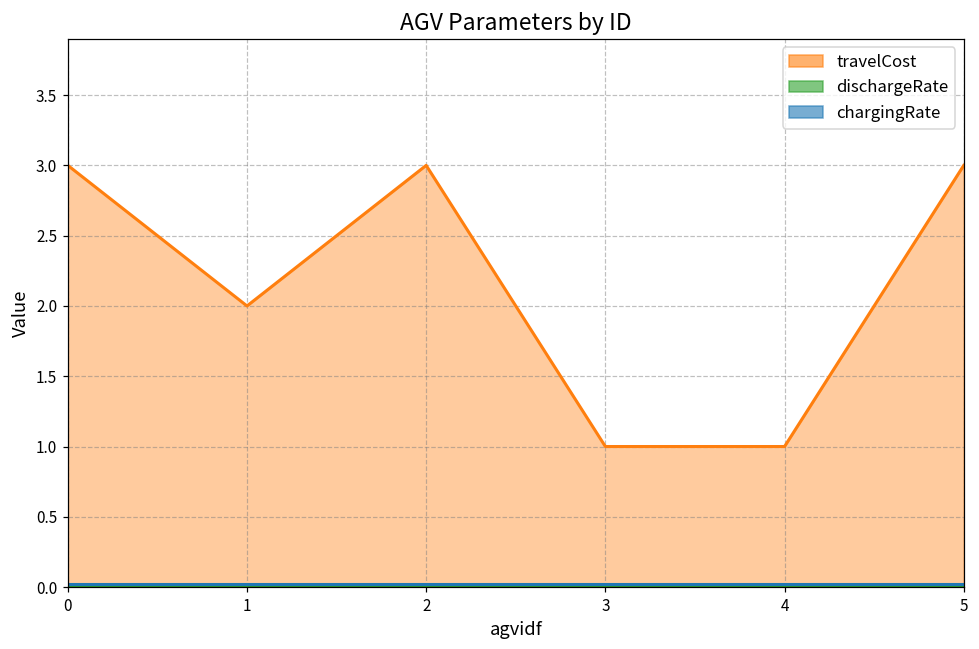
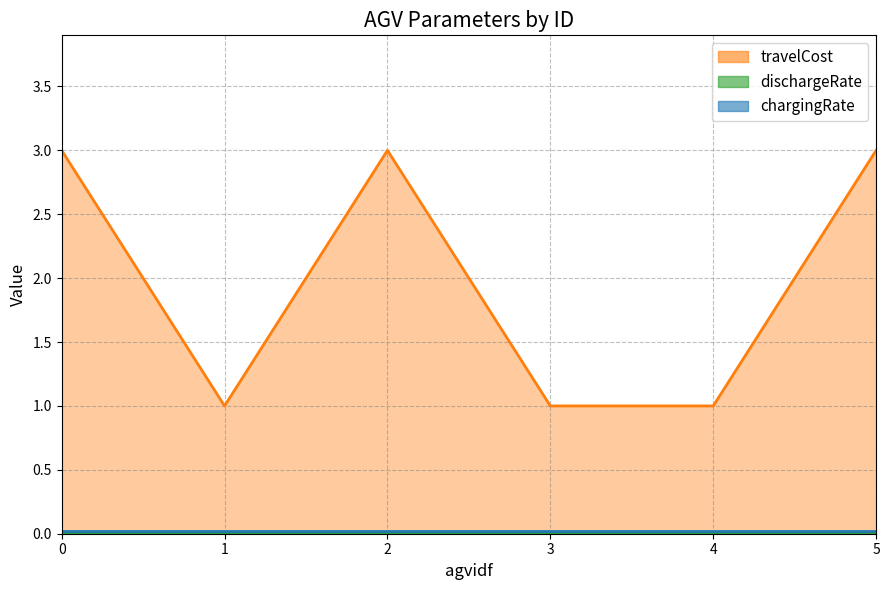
travelCost, 1: 2 -> 1
